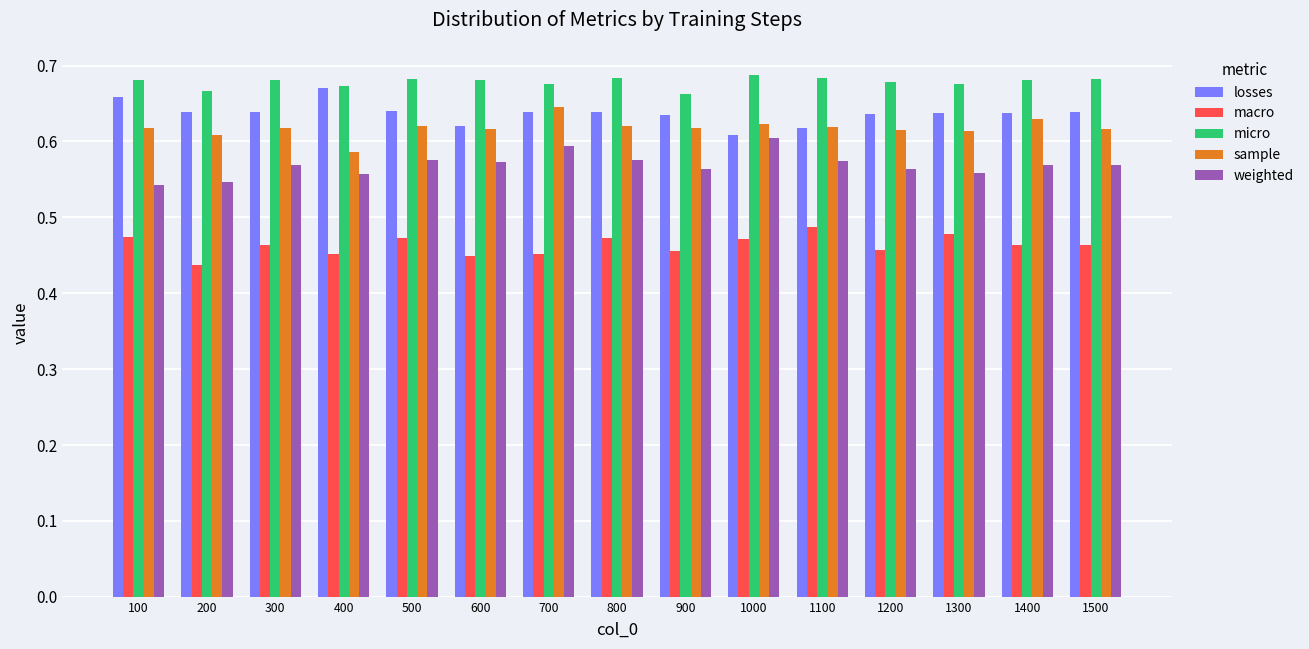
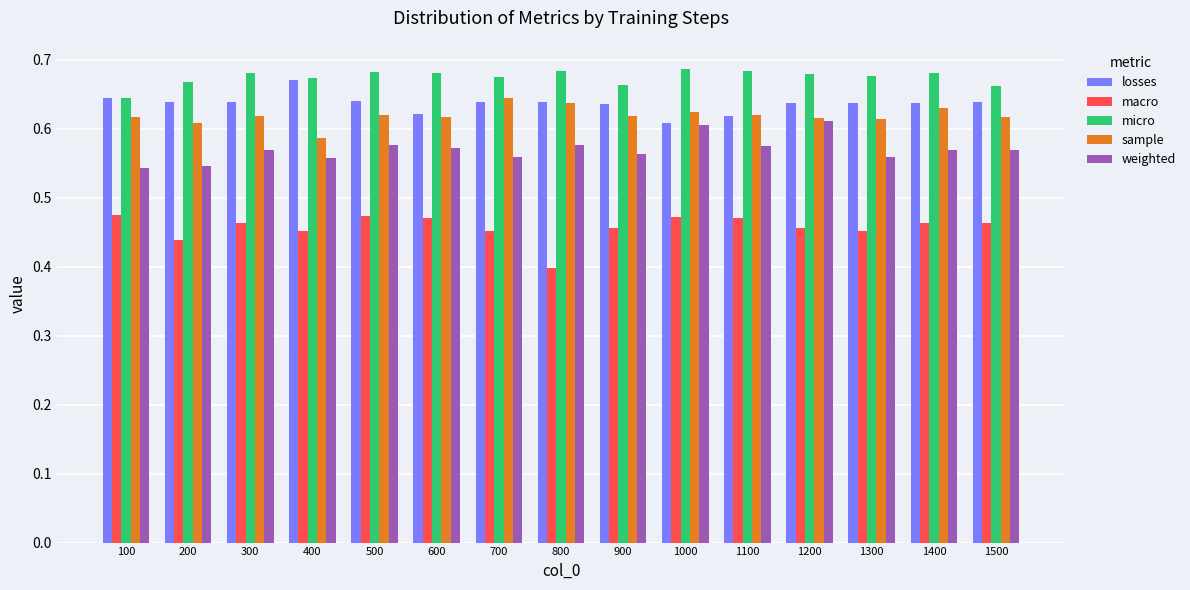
losses, 100: 0.66 -> 0.64
micro, 100: 0.68 -> 0.64
macro, 600: 0.45 -> 0.47
weighted, 700: 0.59 -> 0.56
macro, 800: 0.47 -> 0.40
sample, 800: 0.62 -> 0.64
macro, 1100: 0.49 -> 0.47
weighted, 1200: 0.56 -> 0.61
macro, 1300: 0.48 -> 0.45
micro, 1500: 0.68 -> 0.66
